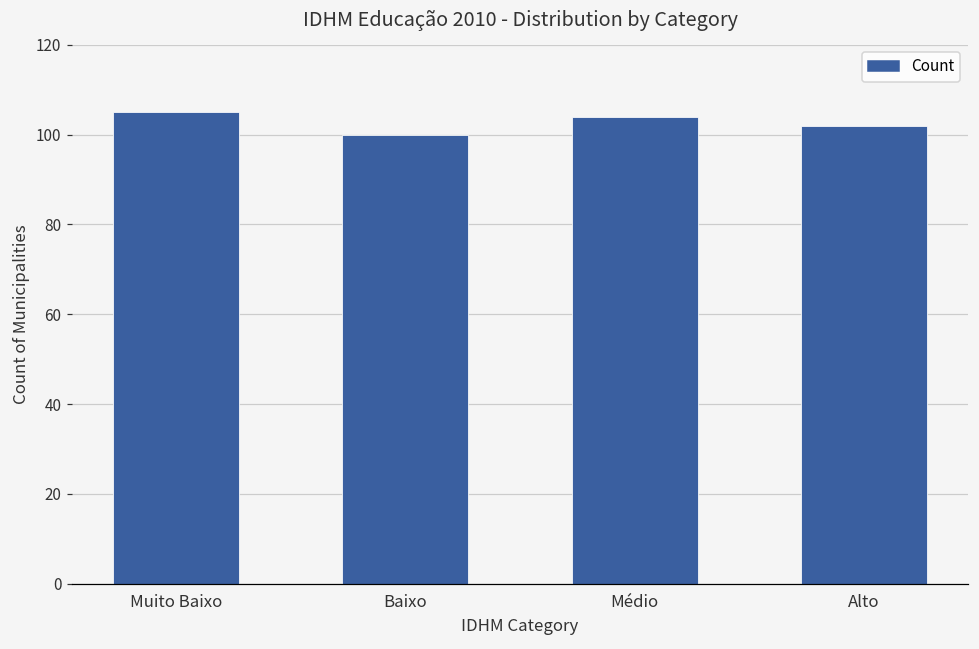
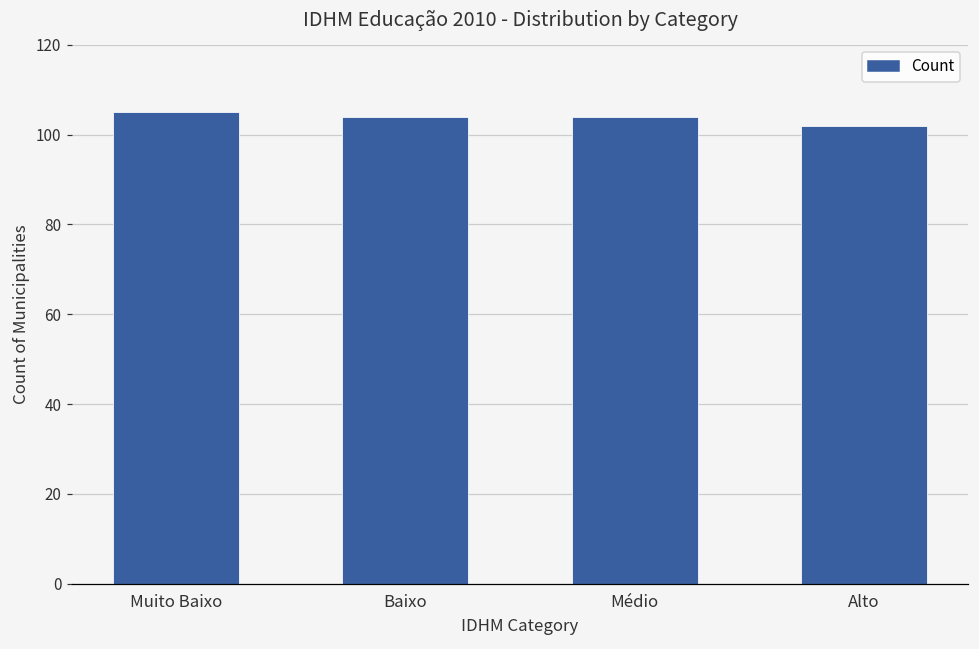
Baixo: 100 -> 104
